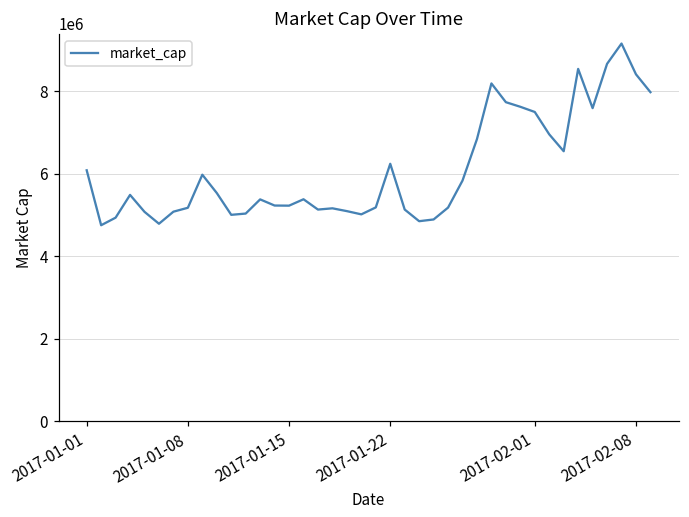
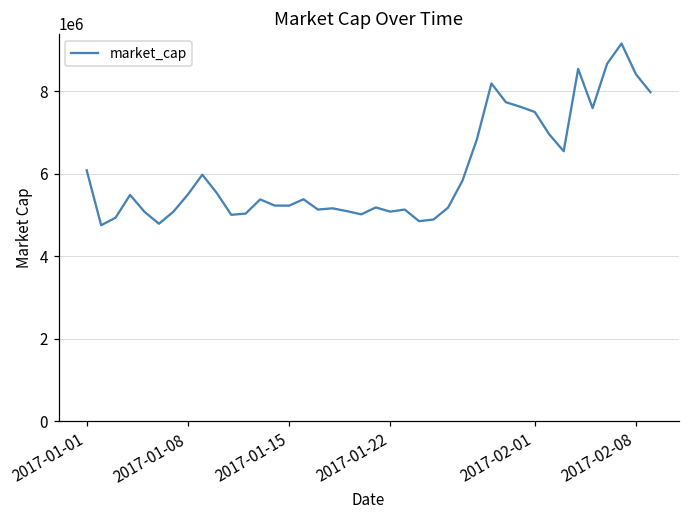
2017-01-08: 5200000 -> 5500000
2017-01-22: 6200000 -> 5100000
